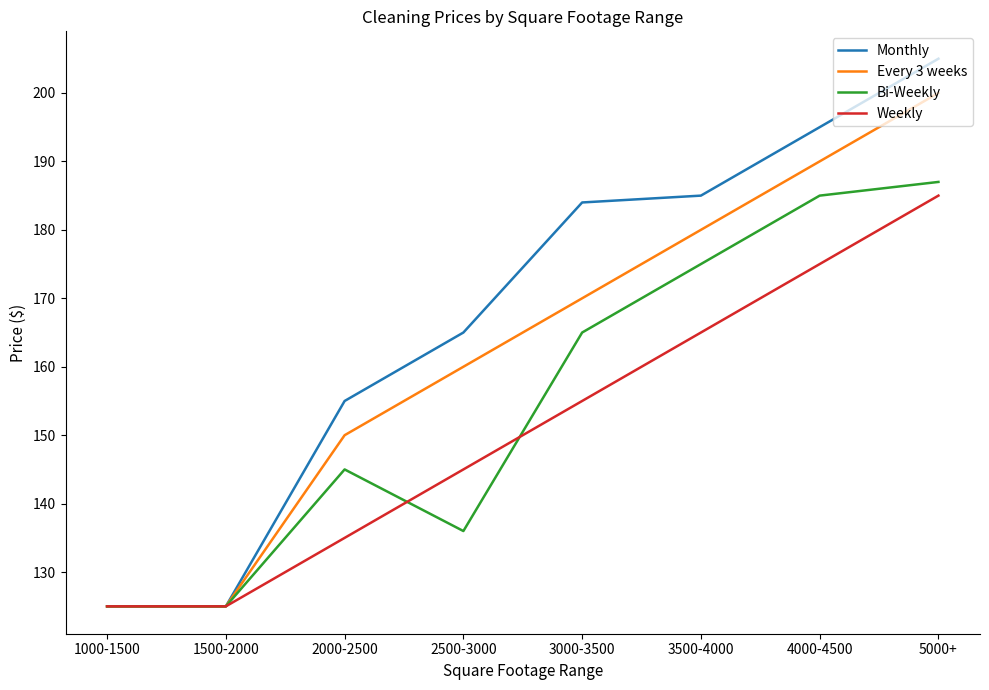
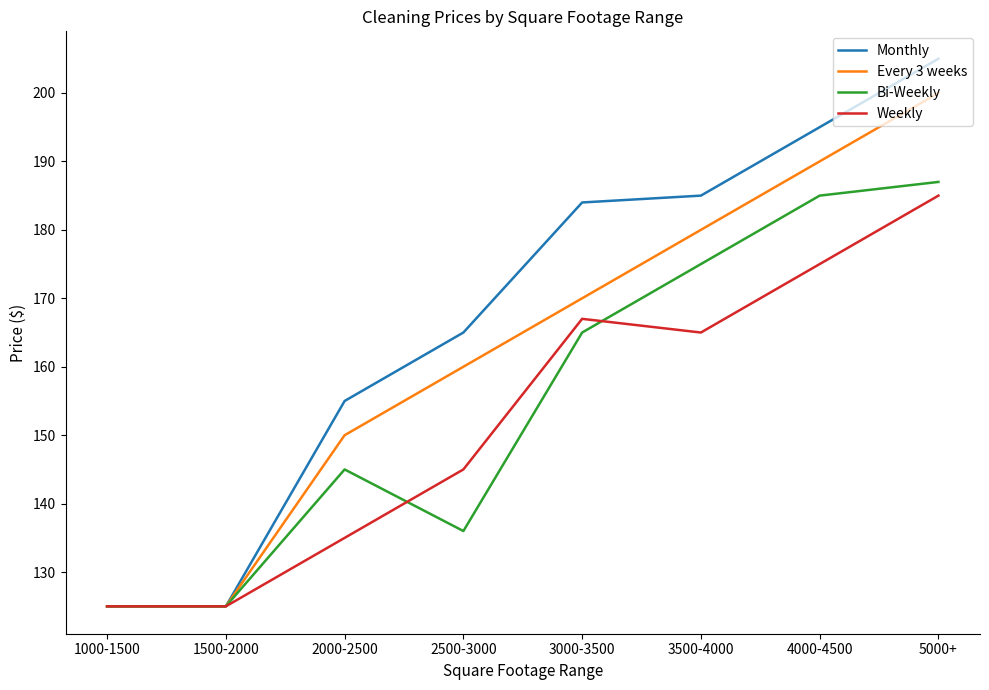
Weekly, 3000-3500: 155 -> 167
